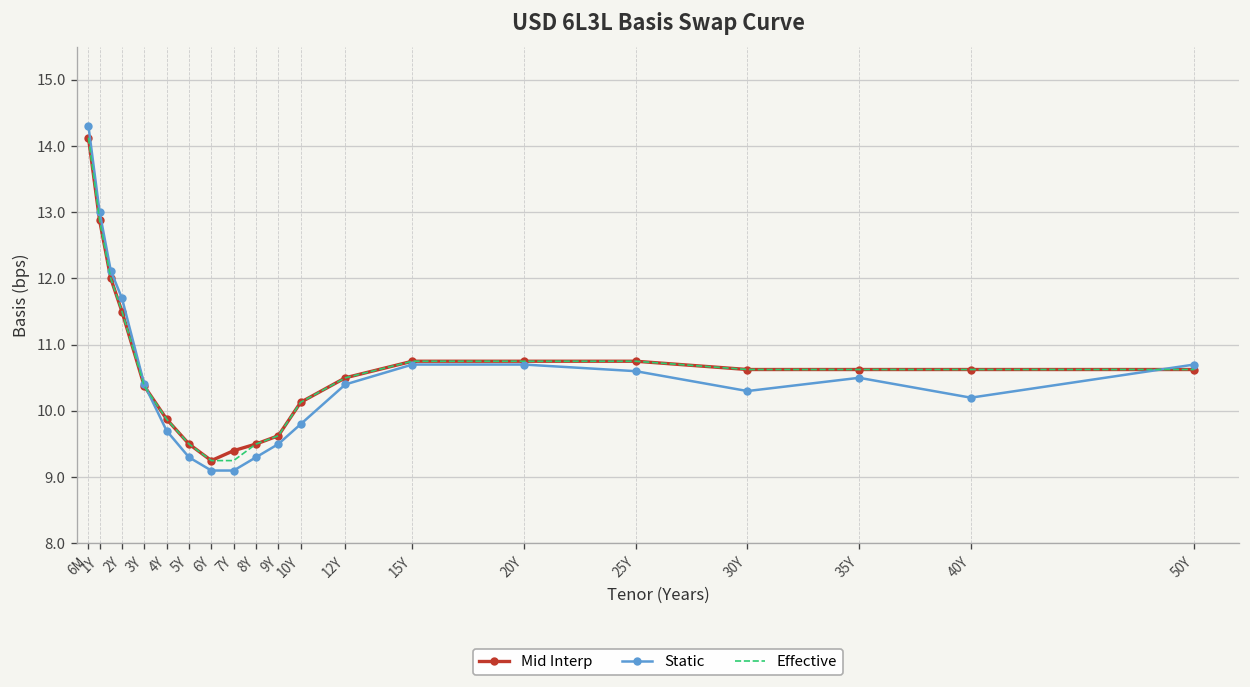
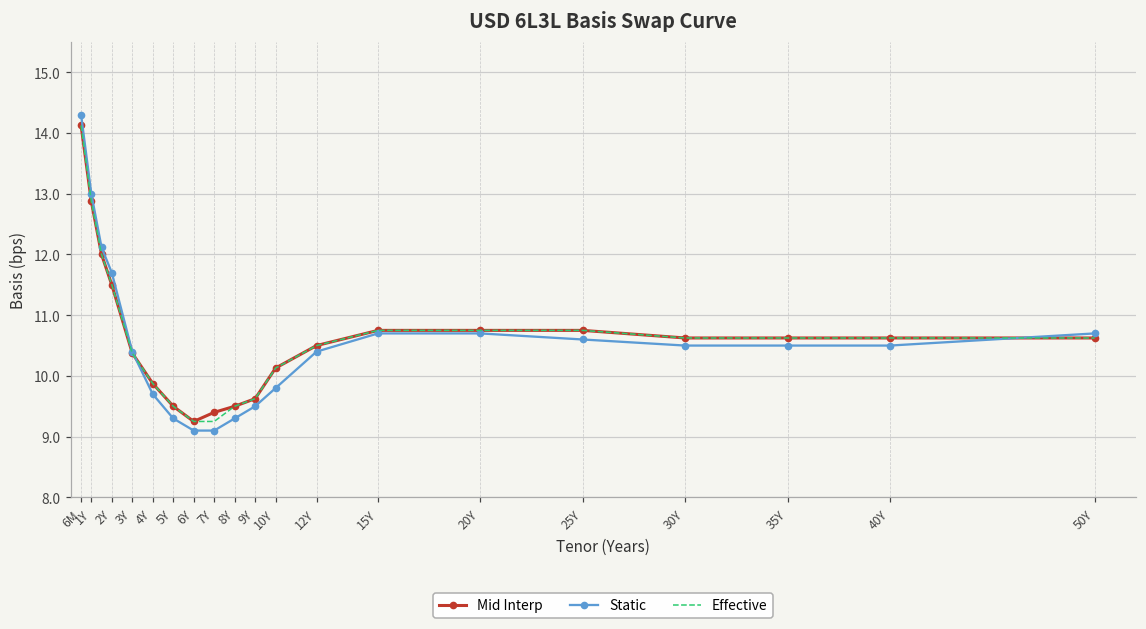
Static, 30Y: 10.3 -> 10.5
Static, 40Y: 10.2 -> 10.5
